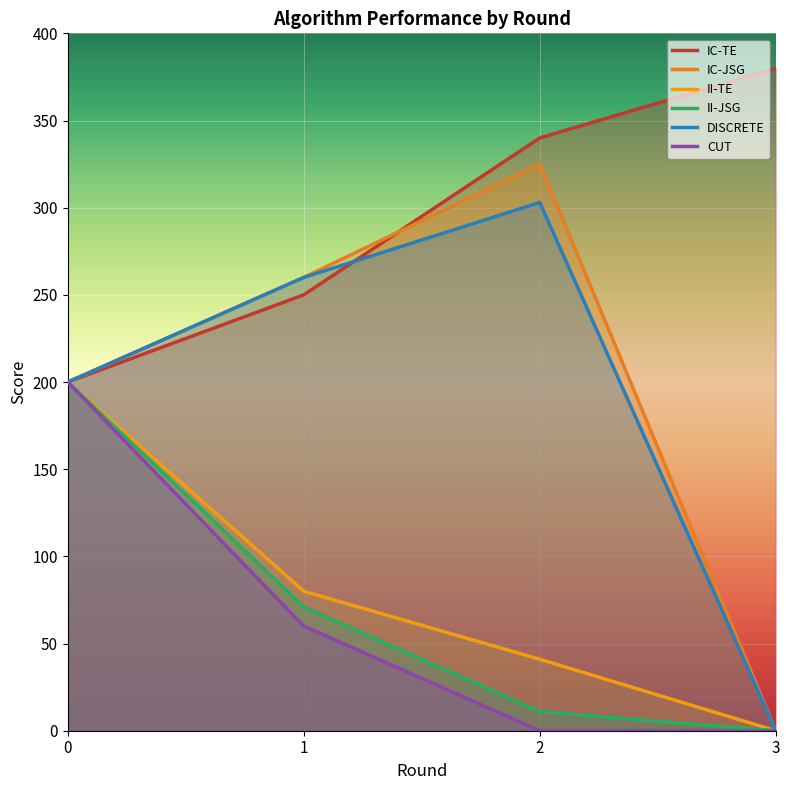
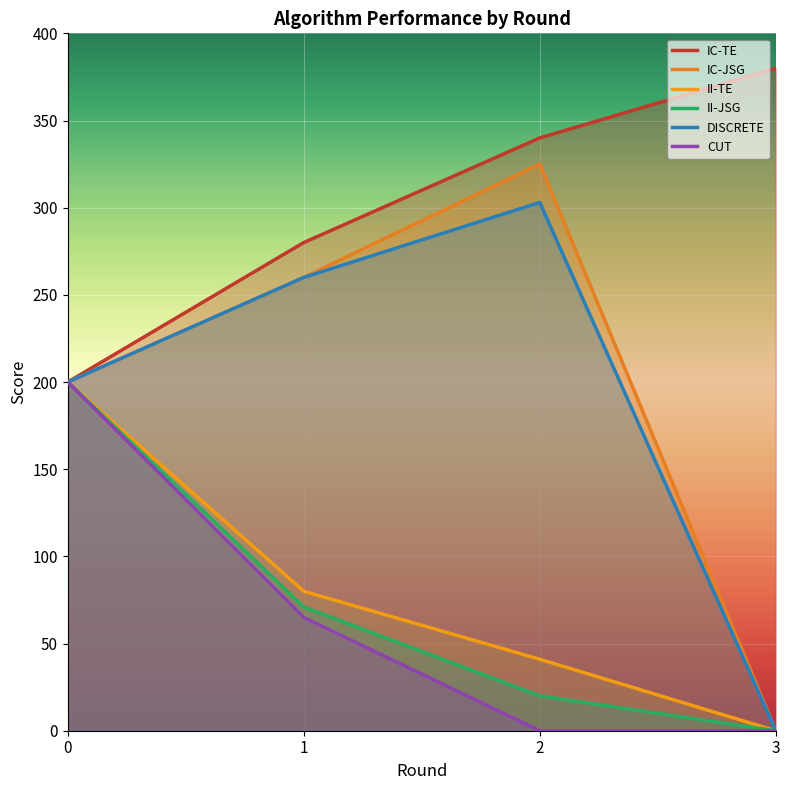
IC-TE, 1: 250 -> 280
CUT, 1: 60 -> 65
II-JSG, 2: 11 -> 20
